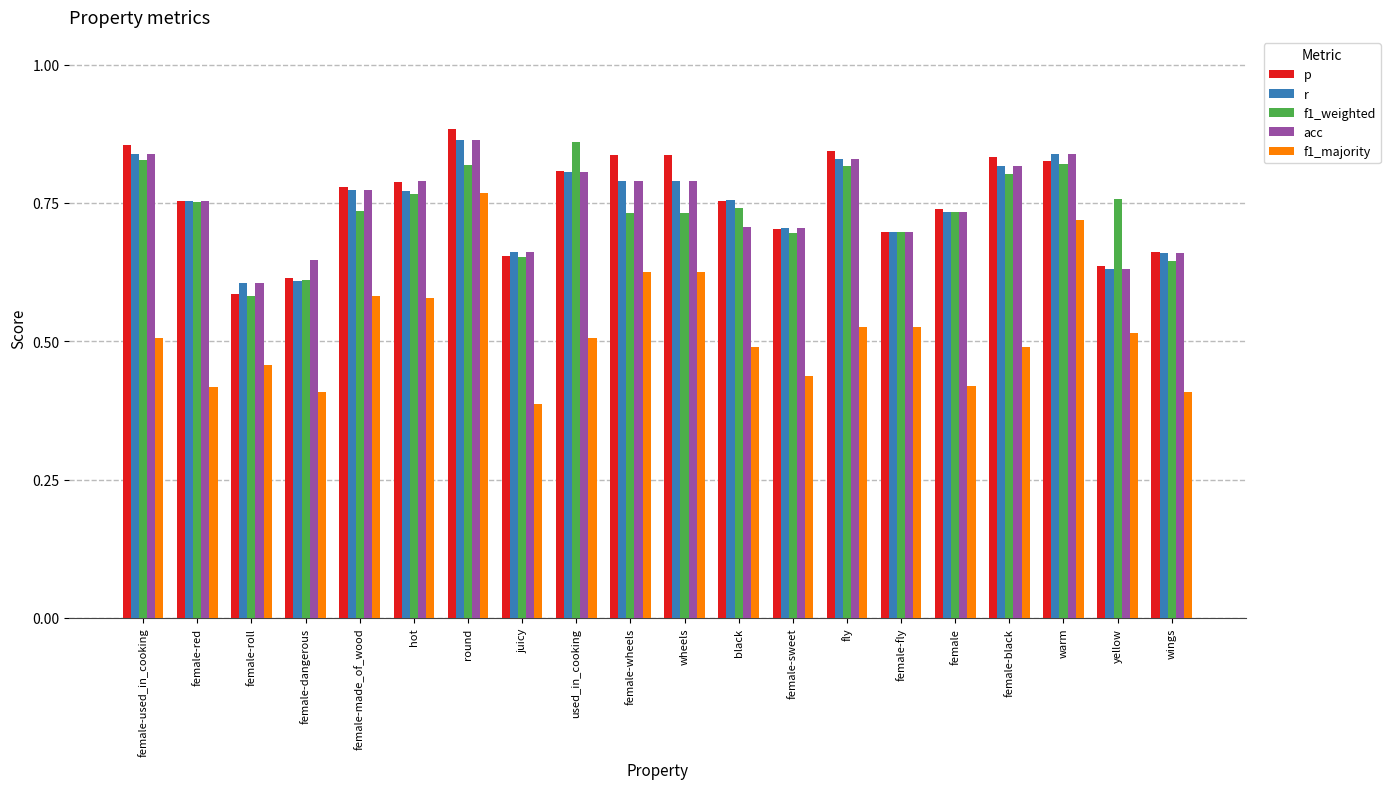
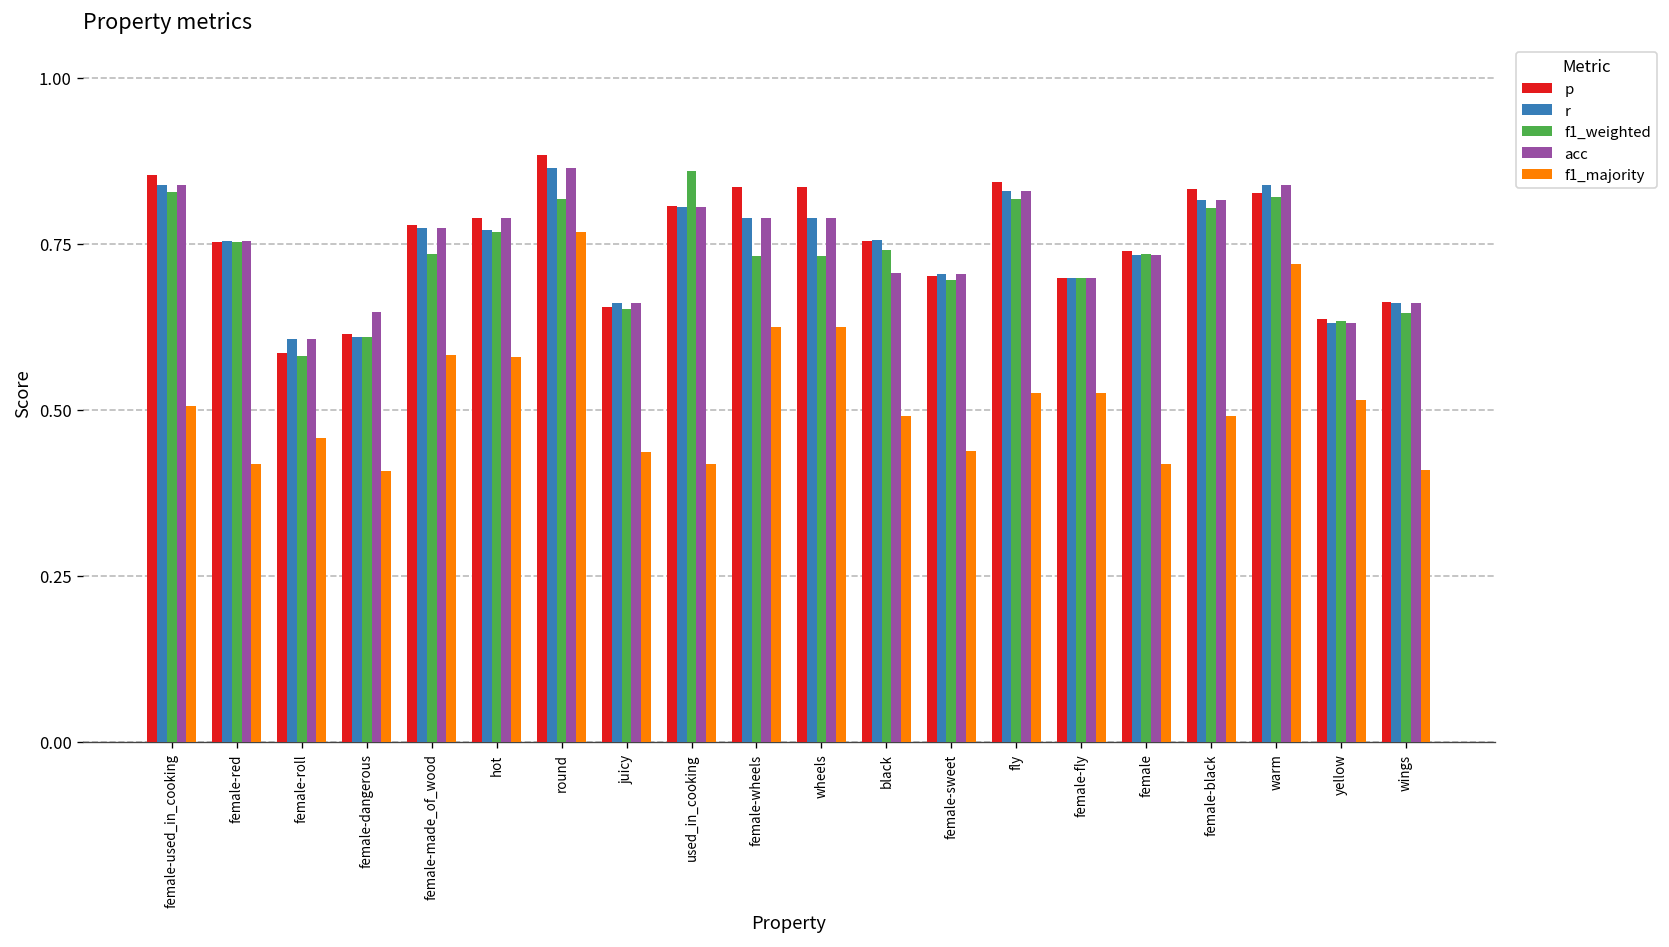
f1_majority, juicy: 0.39 -> 0.44
f1_majority, used_in_cooking: 0.51 -> 0.42
f1_weighted, yellow: 0.76 -> 0.63
